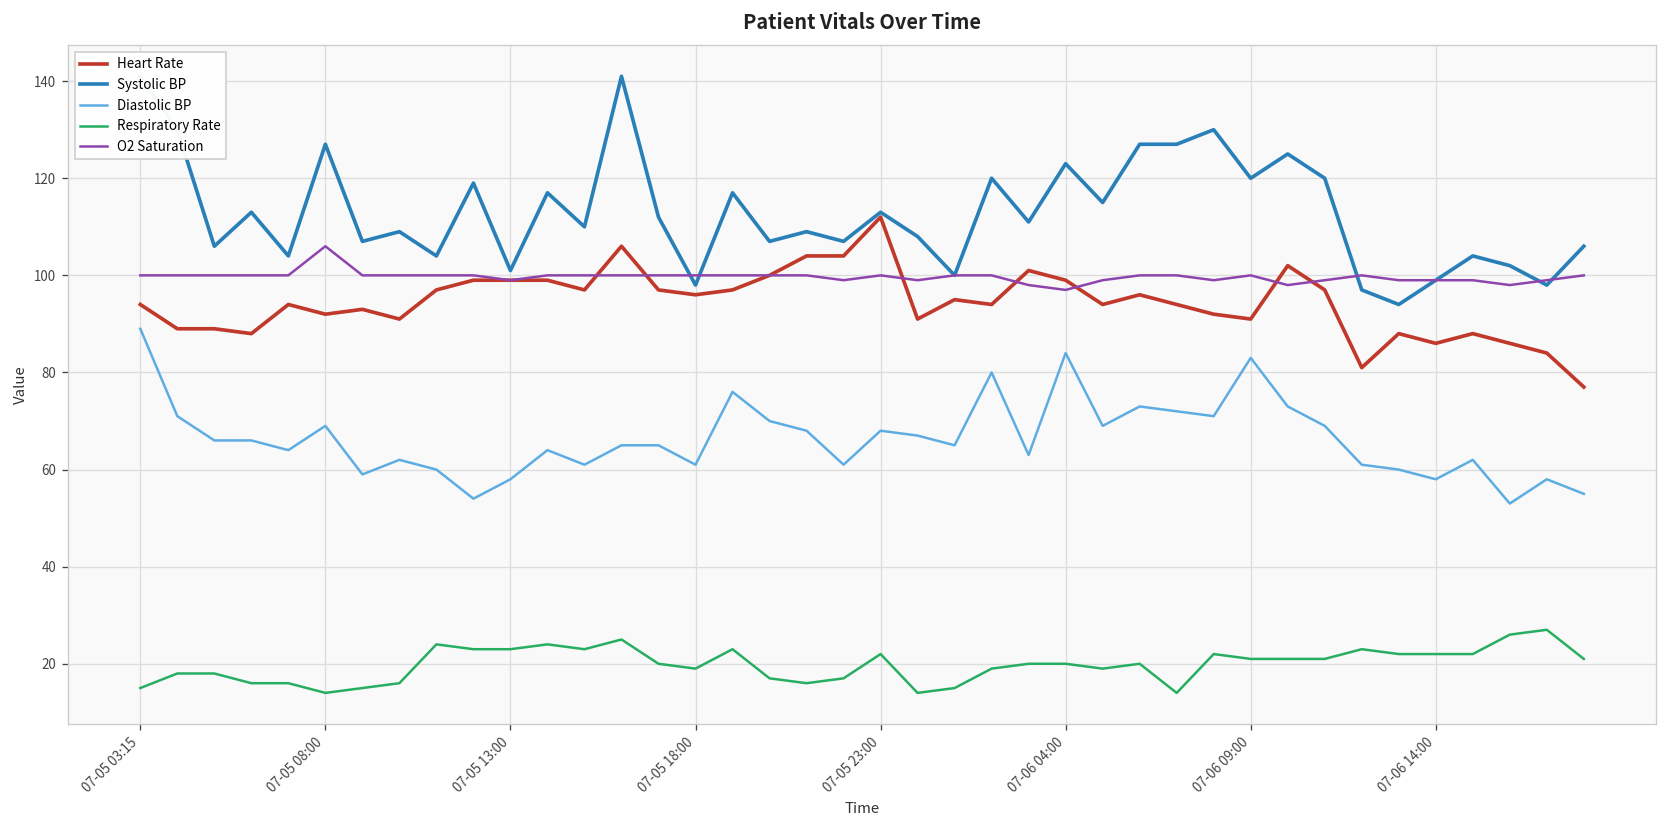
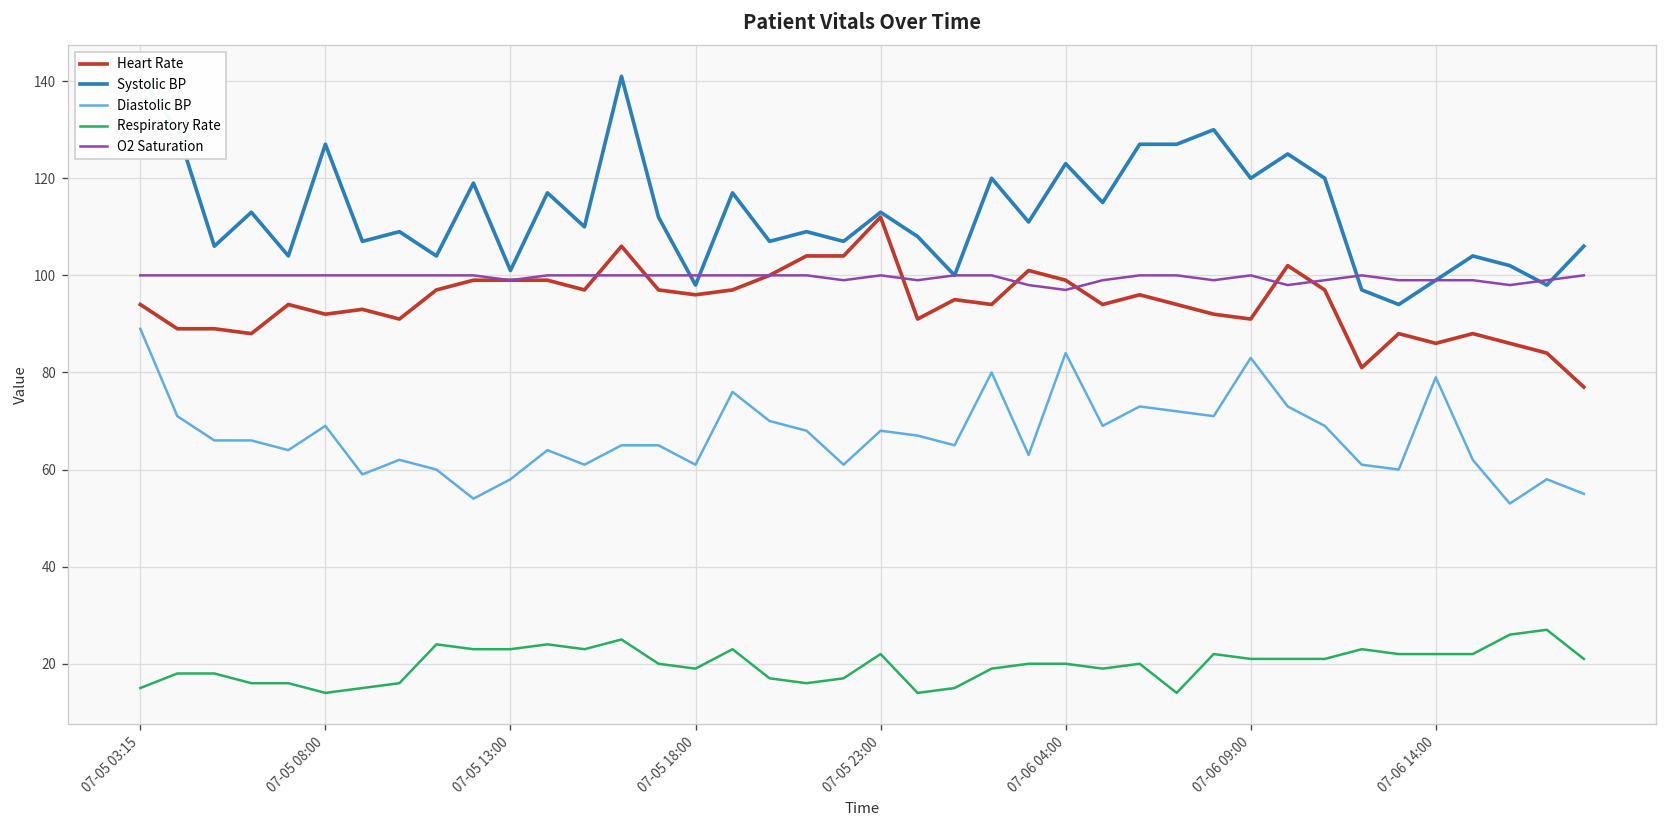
O2 Saturation, 07-05 08:00: 106 -> 100
Diastolic BP, 07-06 14:00: 58 -> 79
